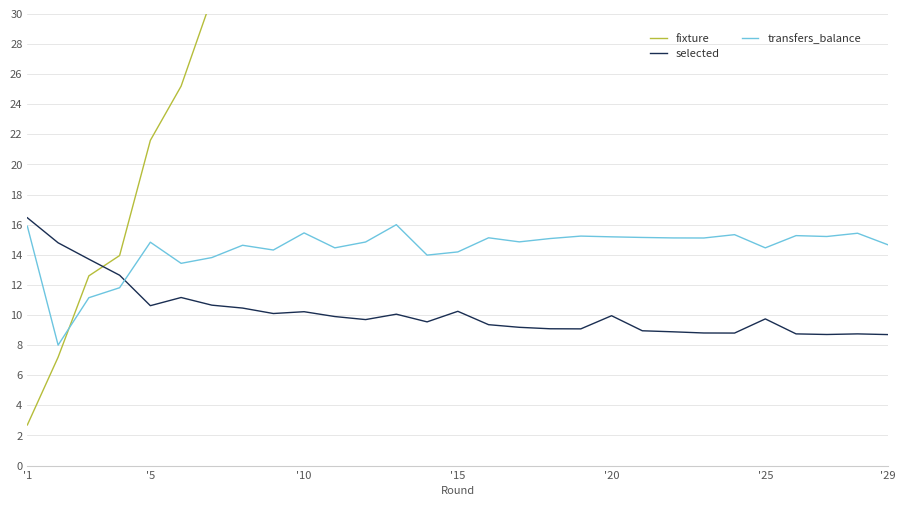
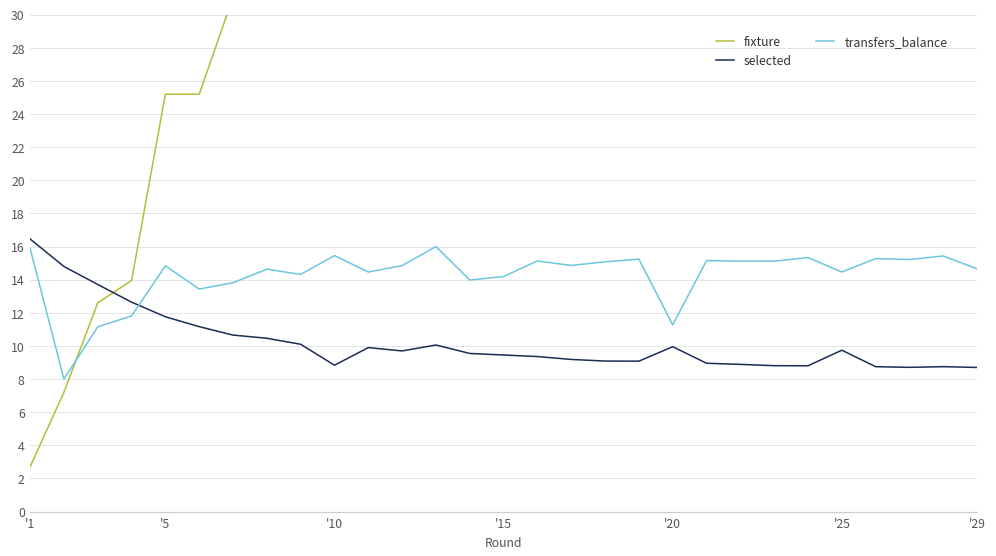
fixture, '5: 21.6 -> 25.2
selected, '5: 10.6 -> 11.8
selected, '10: 10.2 -> 8.8
selected, '15: 10.2 -> 9.5
transfers_balance, '20: 15.2 -> 11.3
